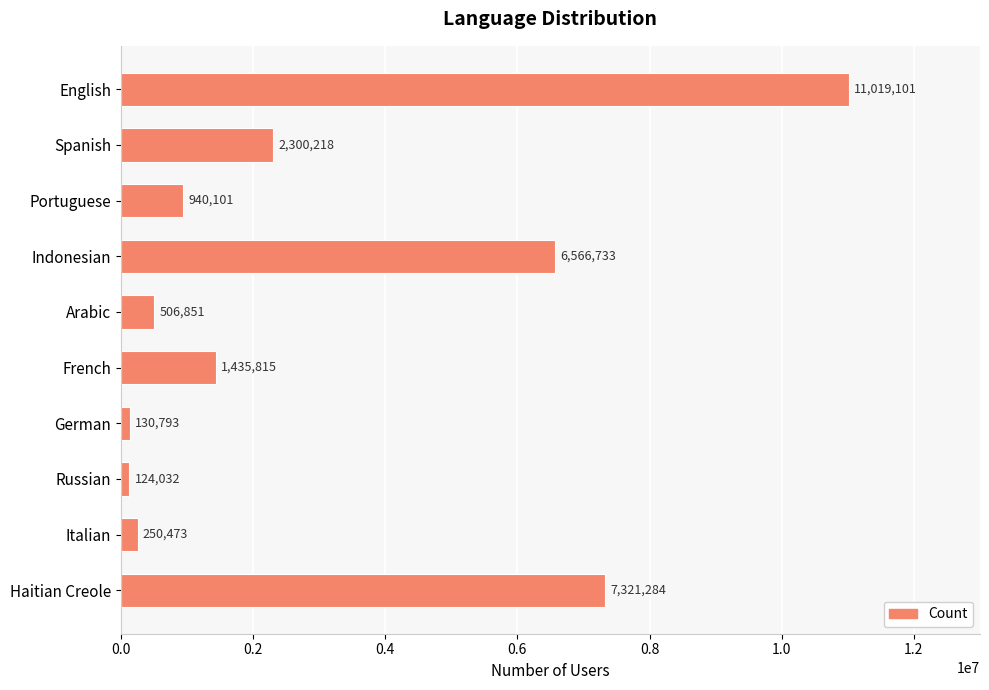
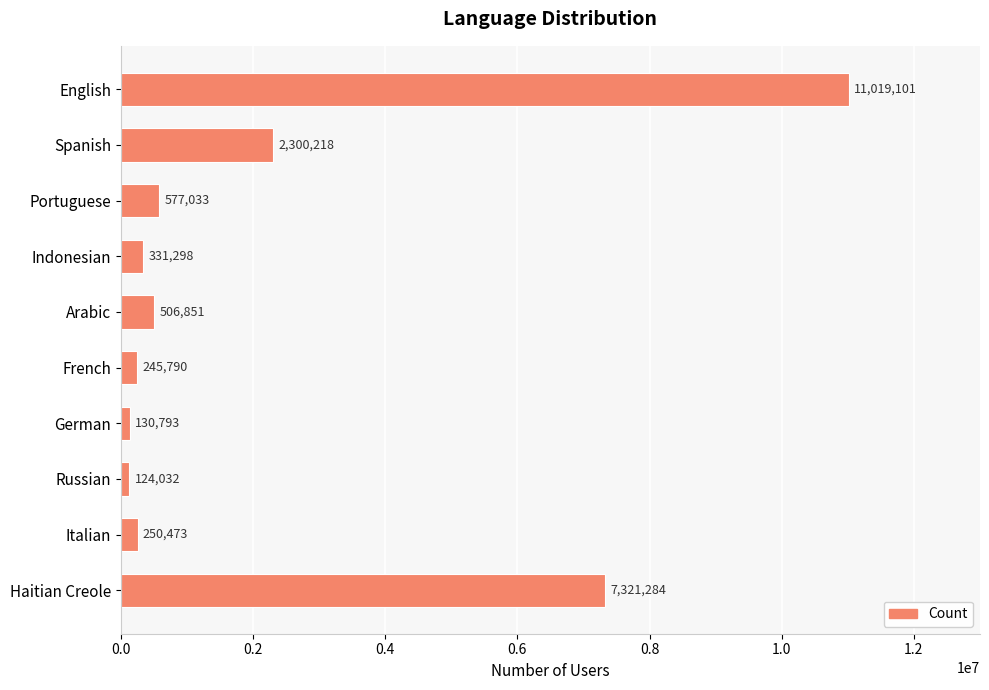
Portuguese: 940,101 -> 577,033
Indonesian: 6,566,733 -> 331,298
French: 1,435,815 -> 245,790
